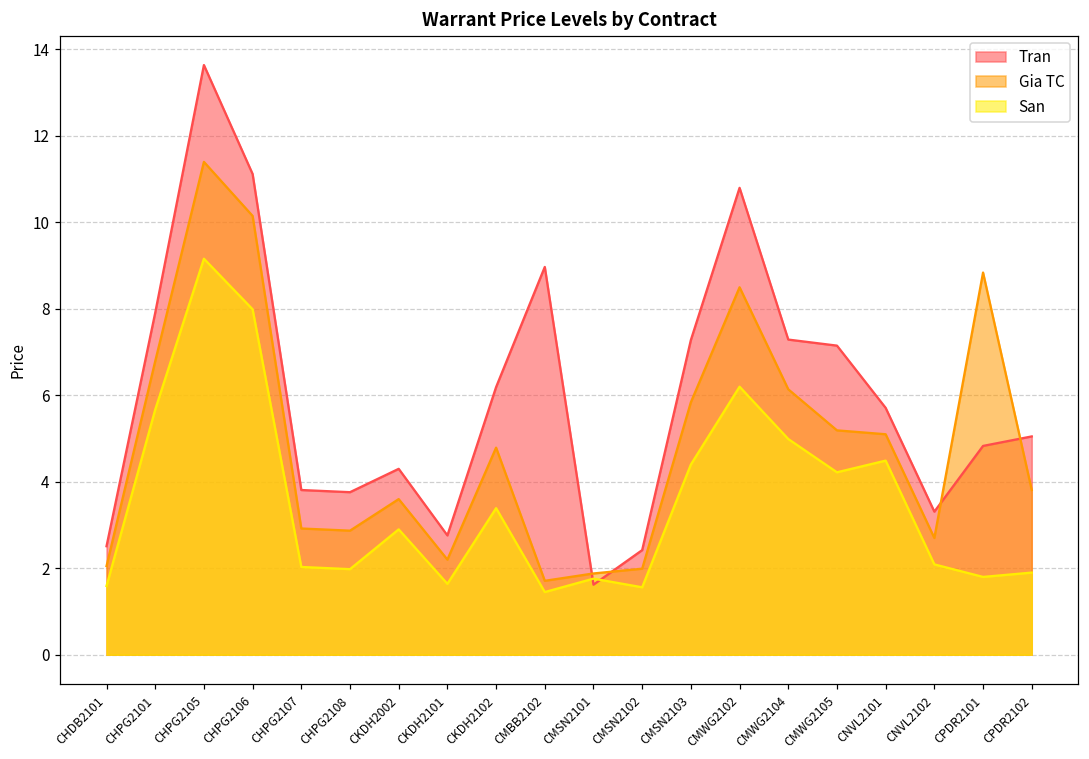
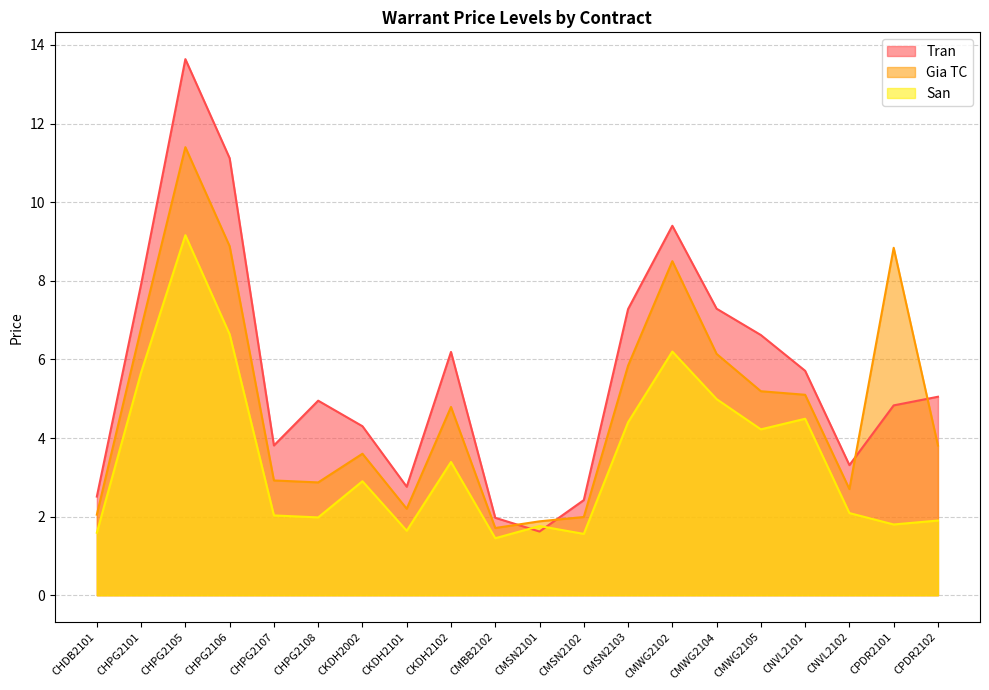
Gia TC, CHPG2106: 10.2 -> 8.9
San, CHPG2106: 8.0 -> 6.6
Tran, CHPG2108: 3.8 -> 5.0
Tran, CMBB2102: 9.0 -> 2.0
Tran, CMWG2102: 10.8 -> 9.4
Tran, CMWG2105: 7.2 -> 6.6
